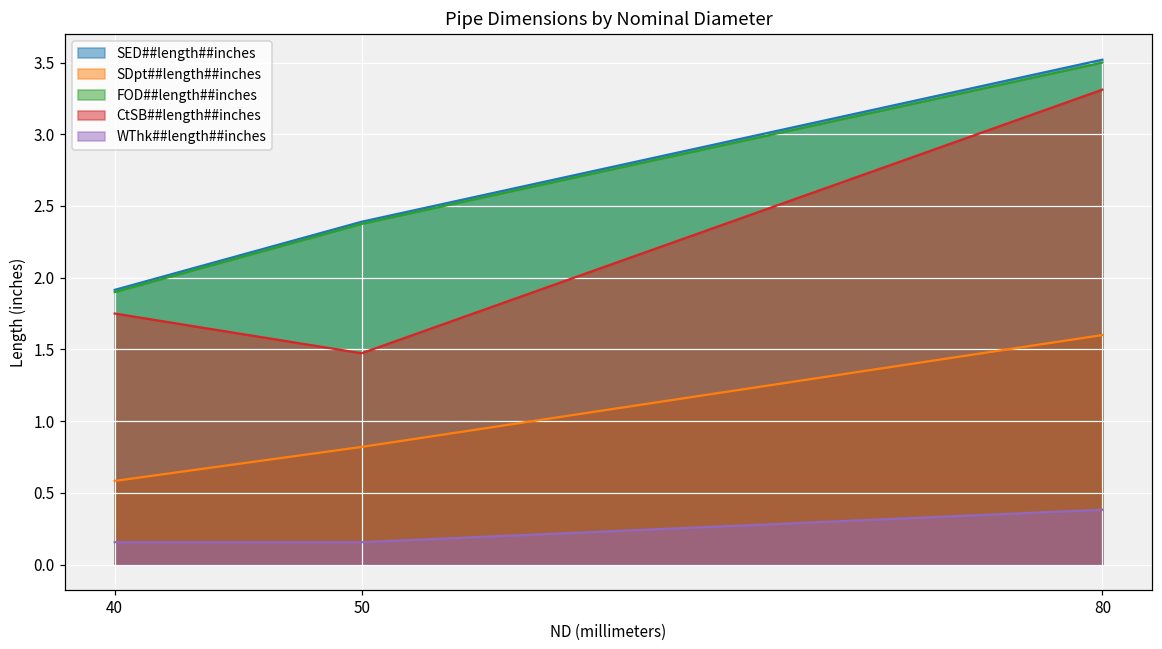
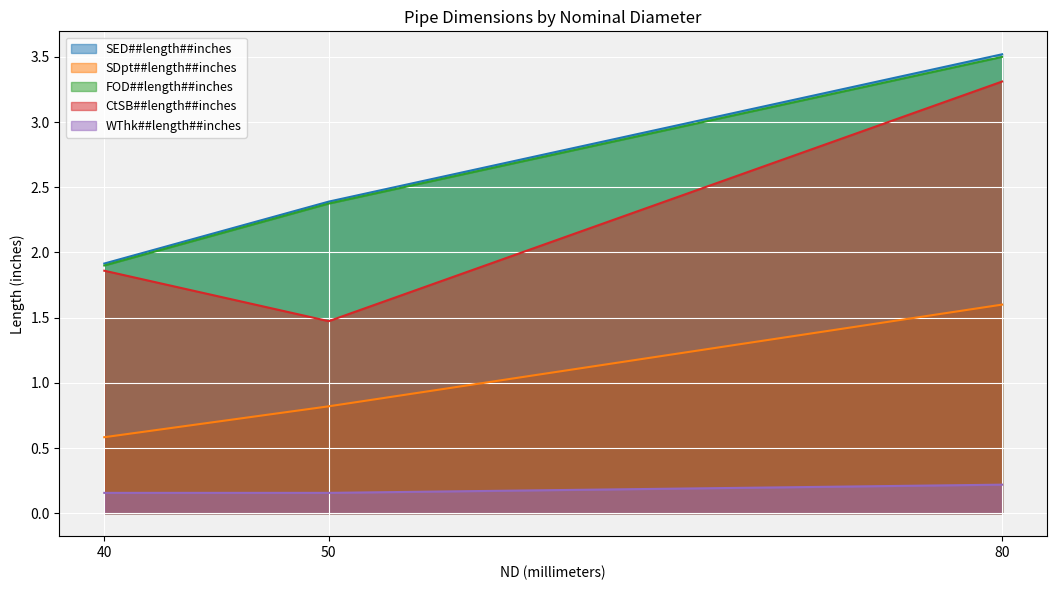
CtSB##length##inches, 40: 1.75 -> 1.86
WThk##length##inches, 80: 0.38 -> 0.22
